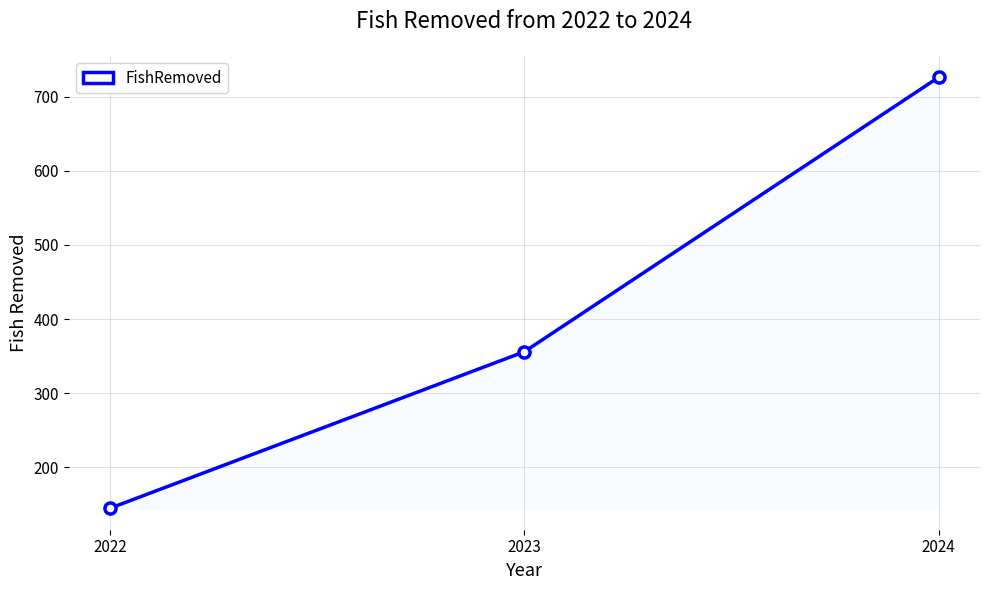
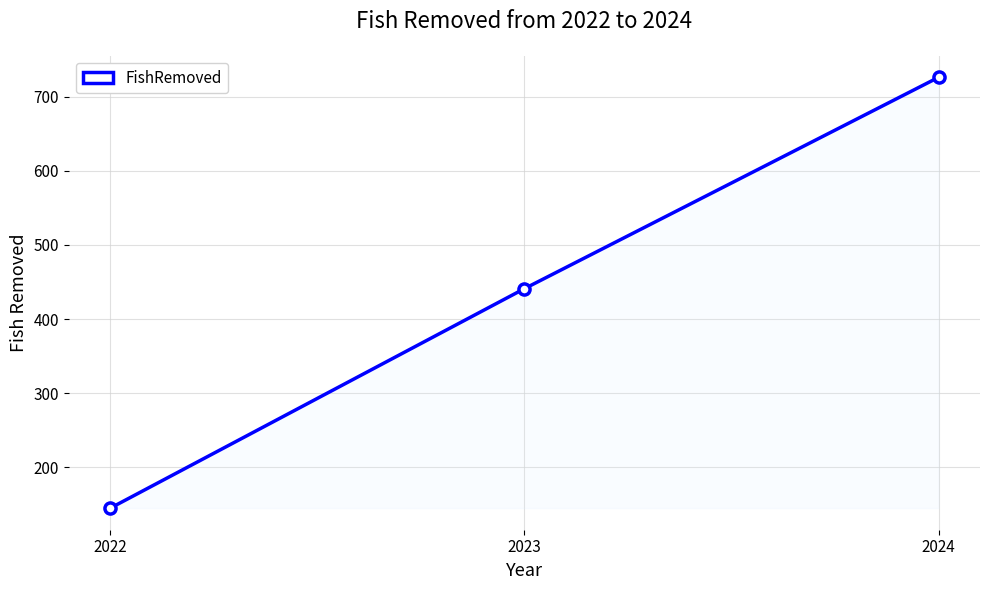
2023: 360 -> 440
